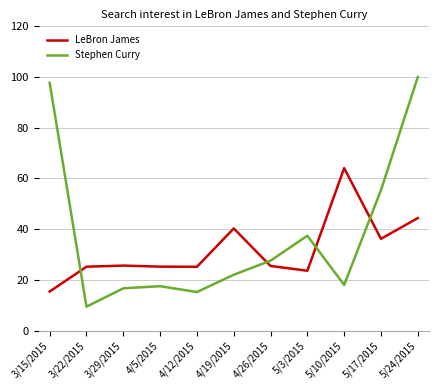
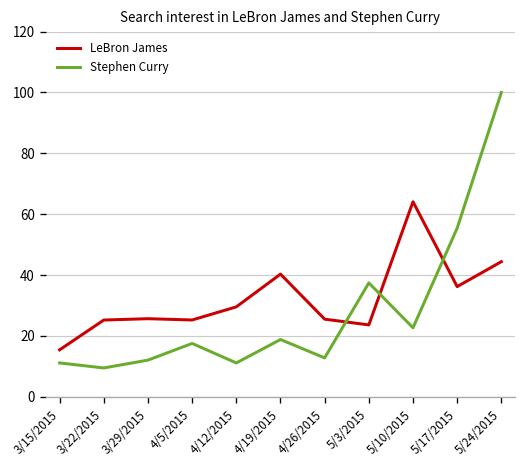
Stephen Curry, 3/15/2015: 98 -> 11
Stephen Curry, 3/29/2015: 17 -> 12
LeBron James, 4/12/2015: 25 -> 30
Stephen Curry, 4/12/2015: 15 -> 11
Stephen Curry, 4/19/2015: 22 -> 19
Stephen Curry, 4/26/2015: 28 -> 13
Stephen Curry, 5/10/2015: 18 -> 23
